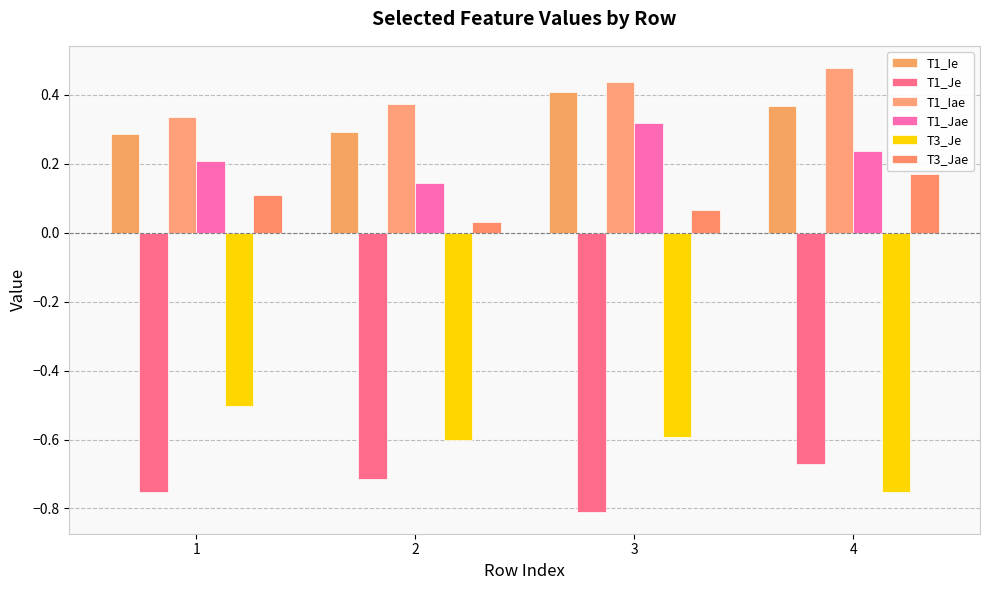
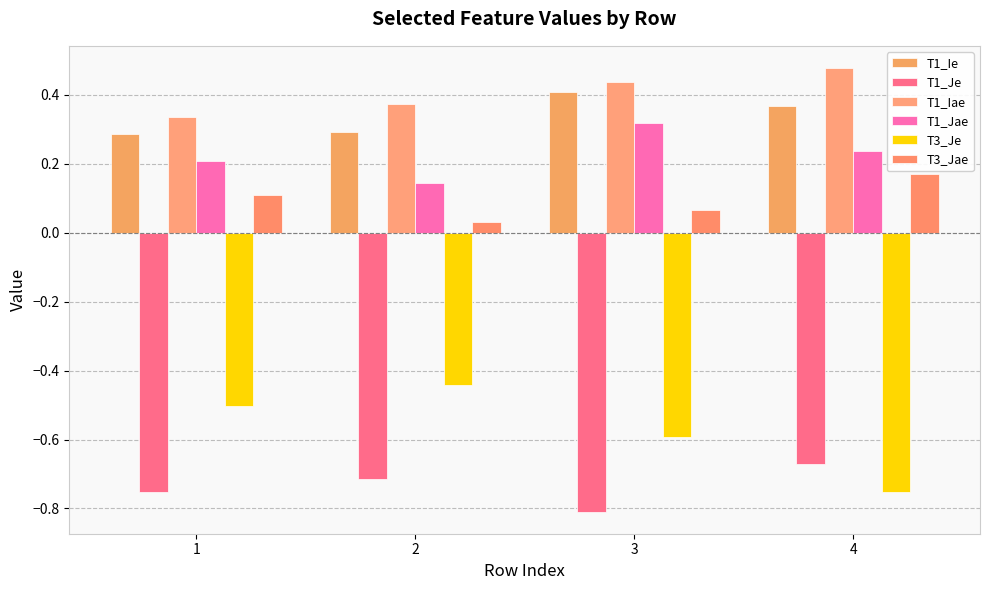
T3_Je, 2: -0.60 -> -0.44
